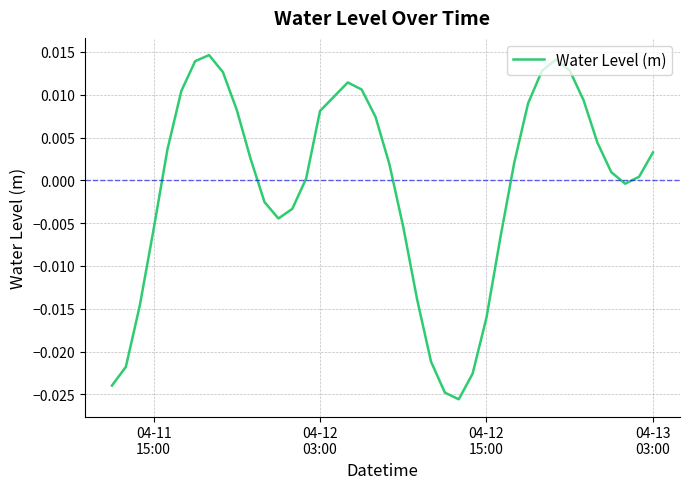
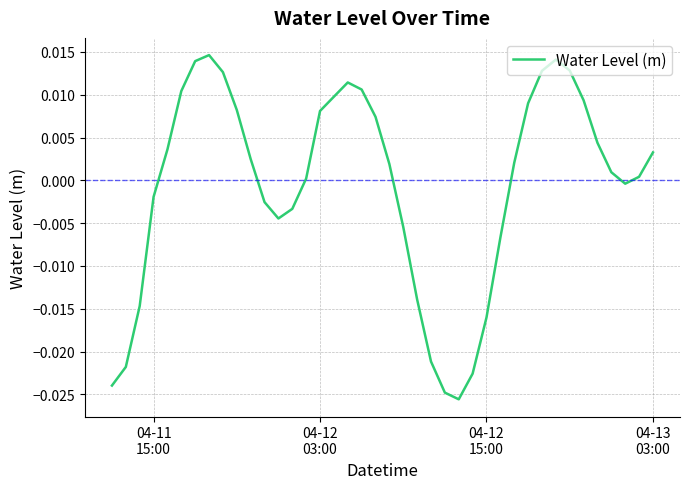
04-11 15:00: -0.006 -> -0.002
